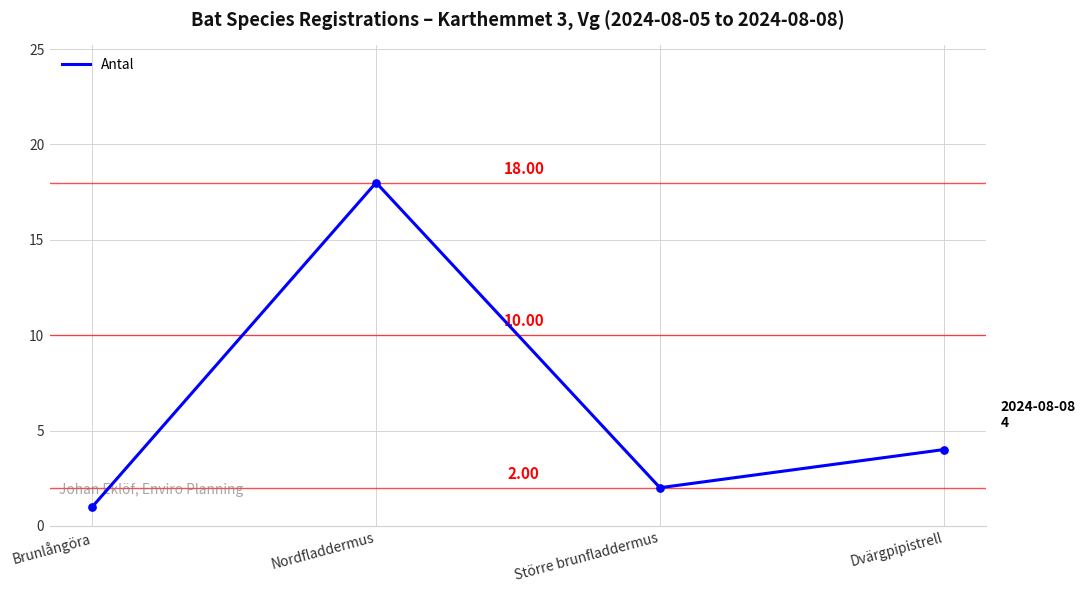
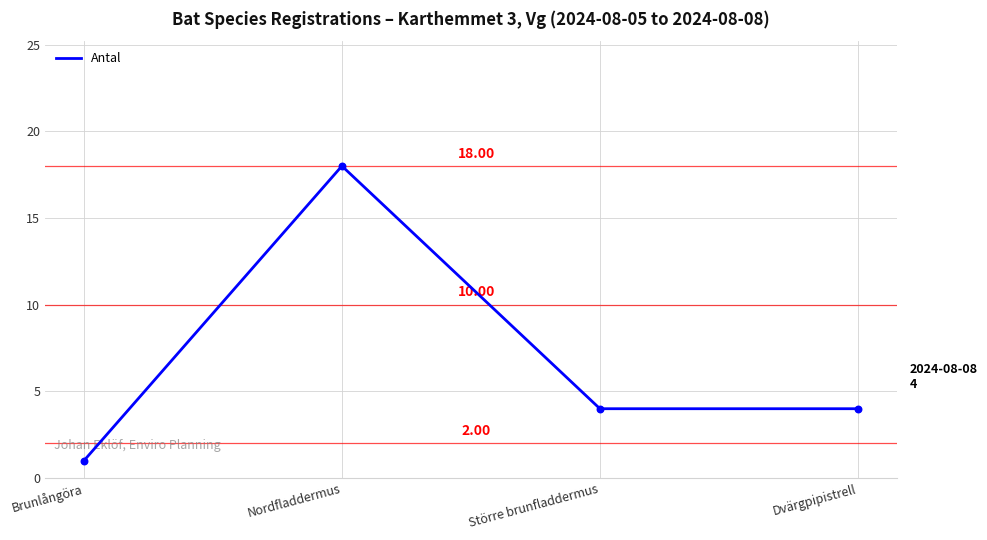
Större brunfladdermus: 2 -> 4
